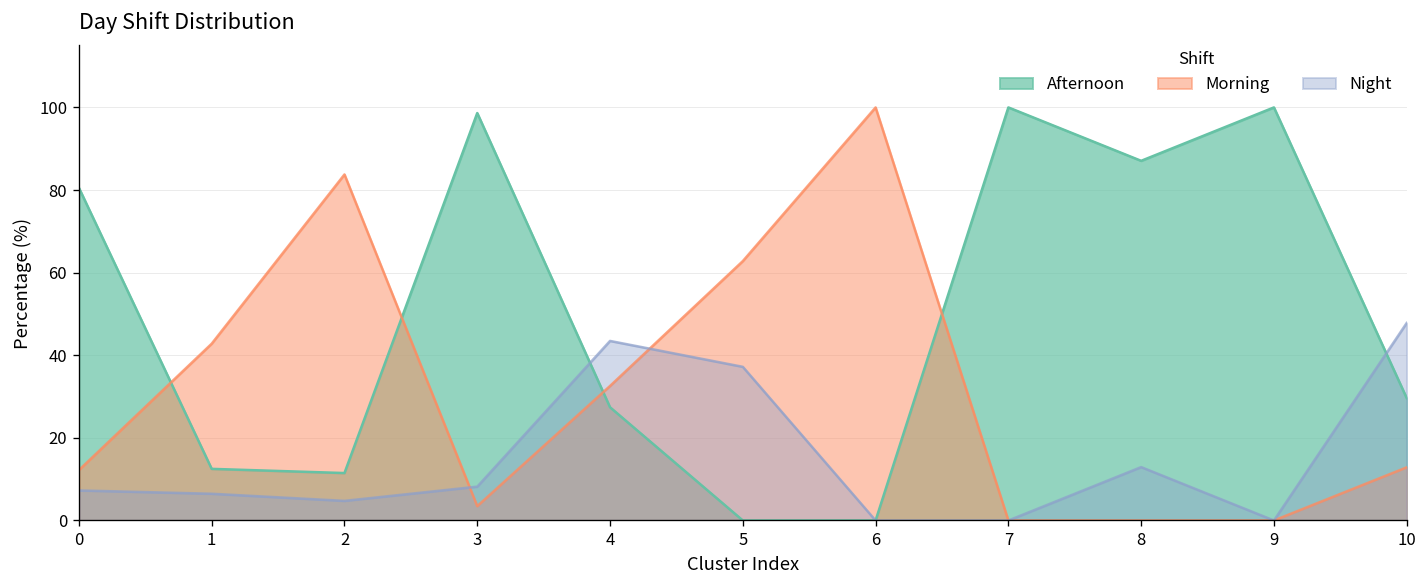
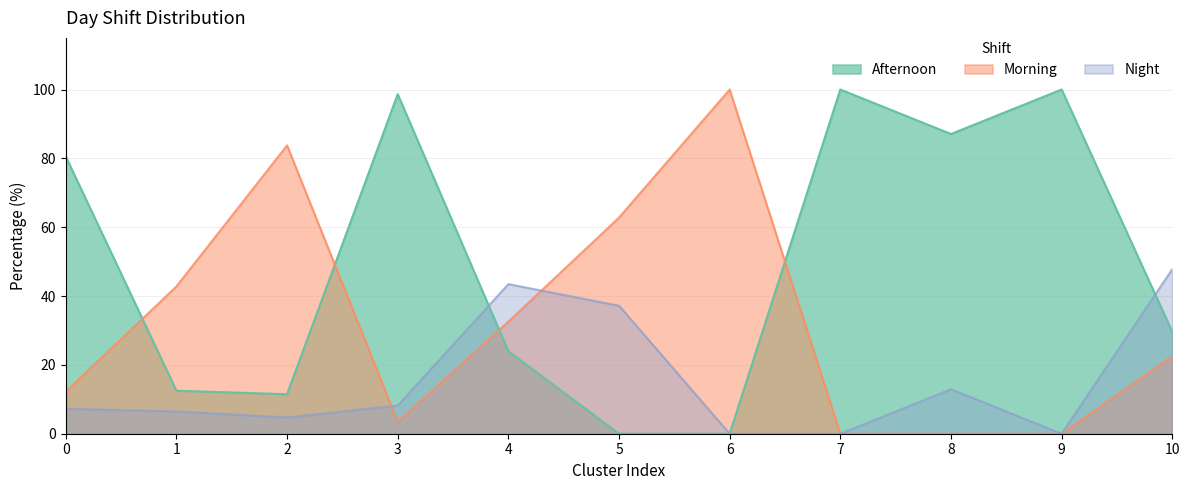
Afternoon, 4: 27 -> 24
Morning, 10: 13 -> 23
